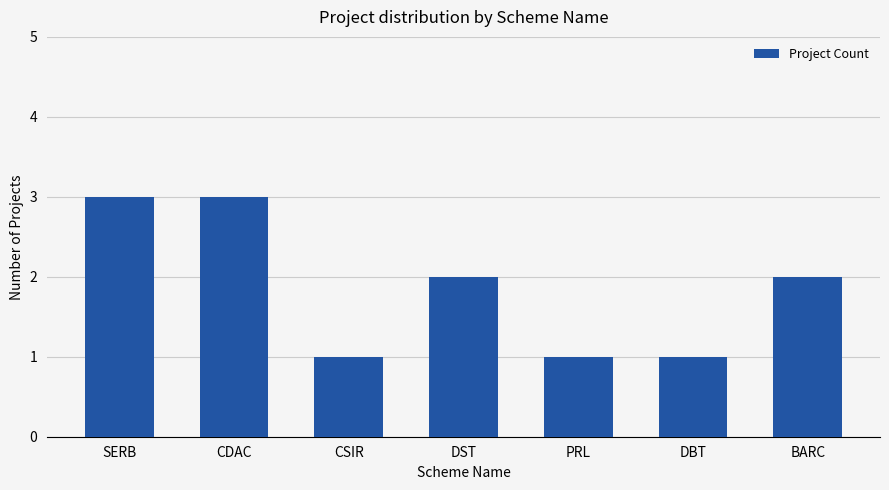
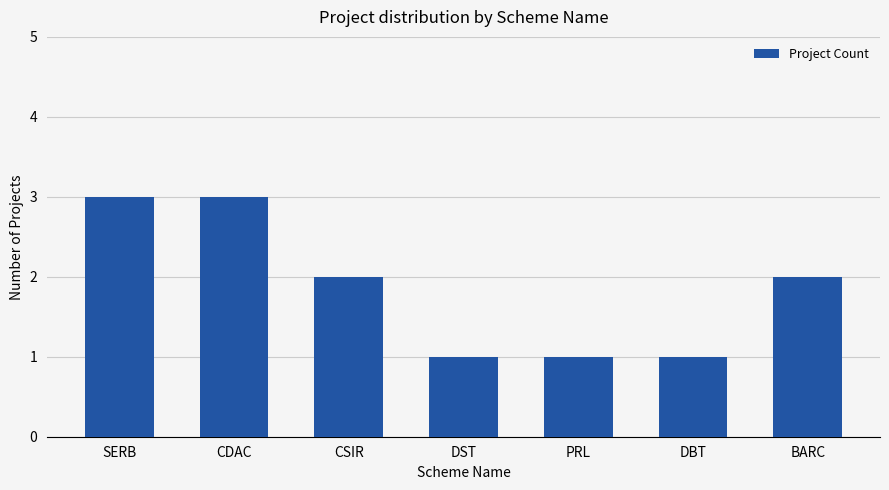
CSIR: 1 -> 2
DST: 2 -> 1
